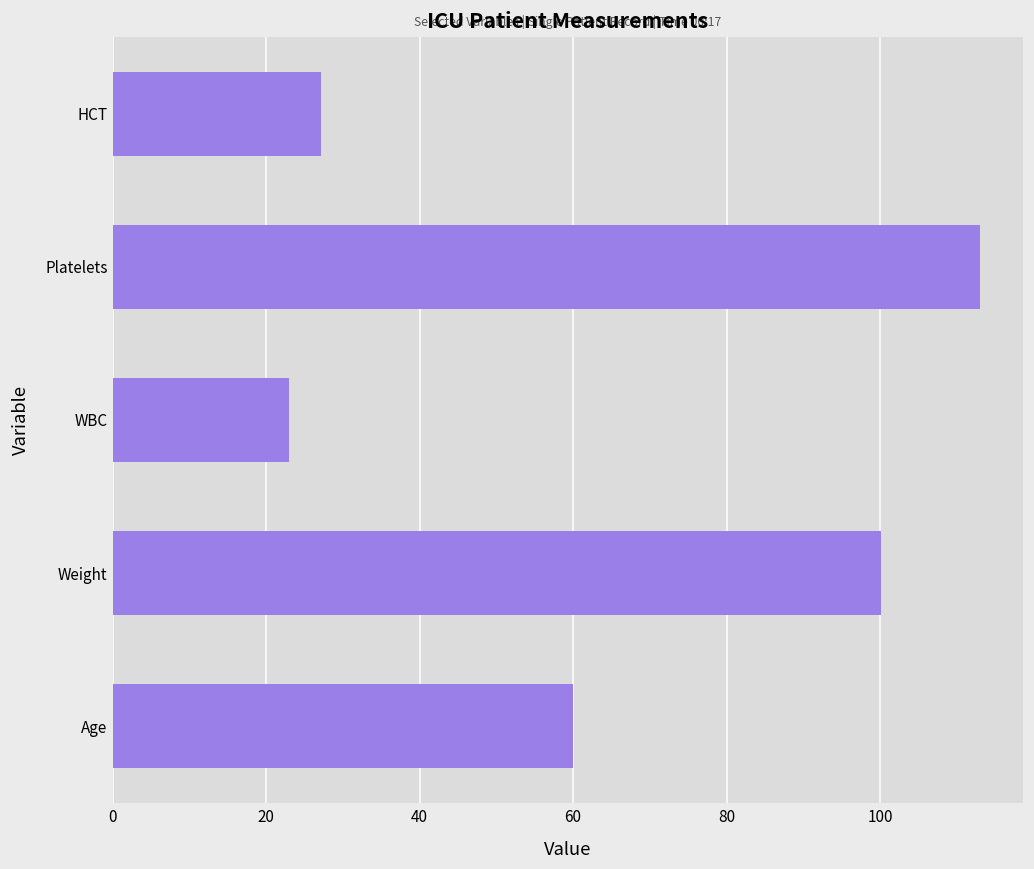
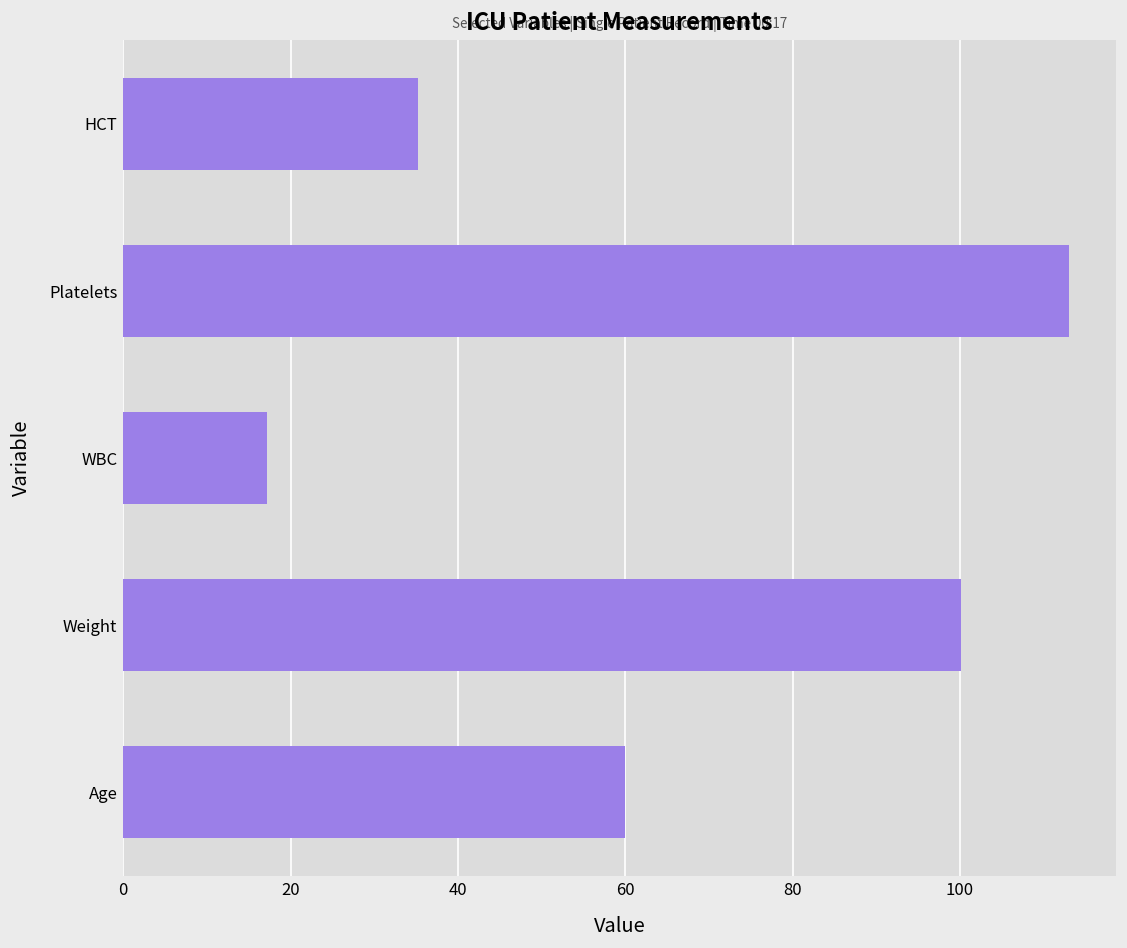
HCT: 27 -> 35
WBC: 23 -> 17
